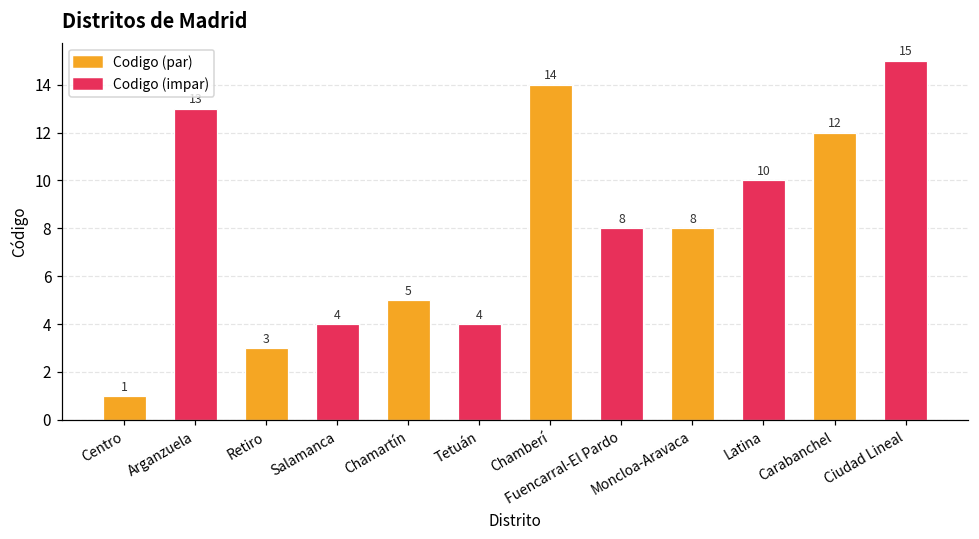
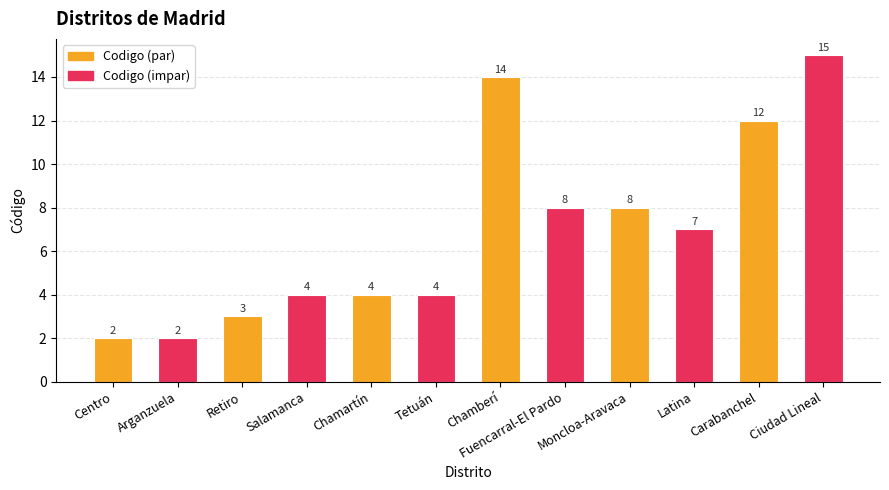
Centro: 1 -> 2
Arganzuela: 13 -> 2
Chamartín: 5 -> 4
Latina: 10 -> 7
